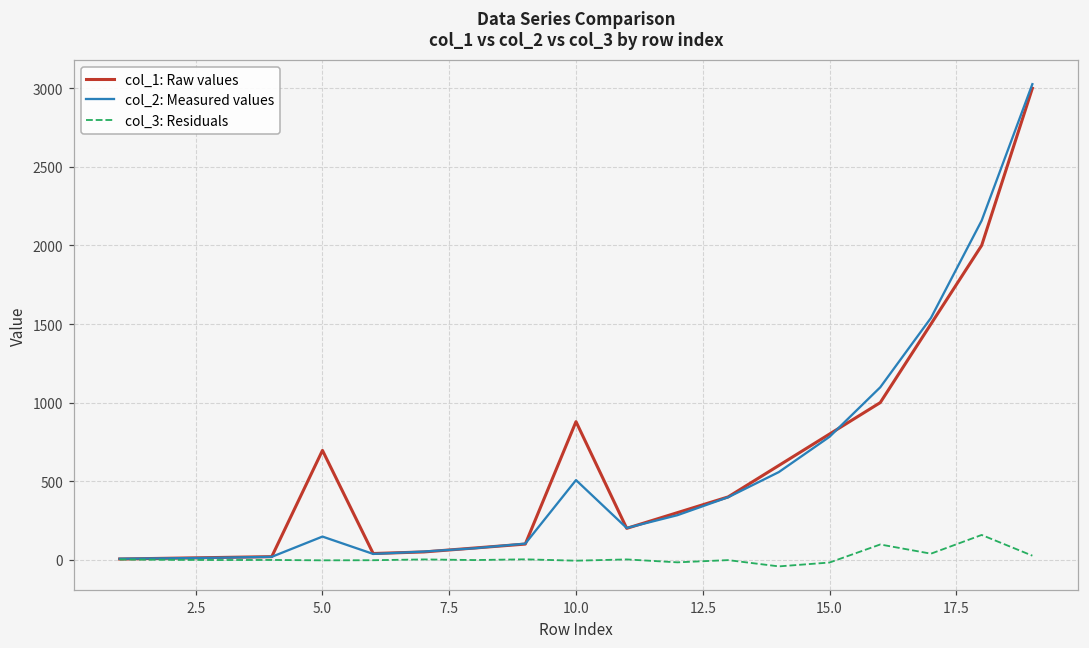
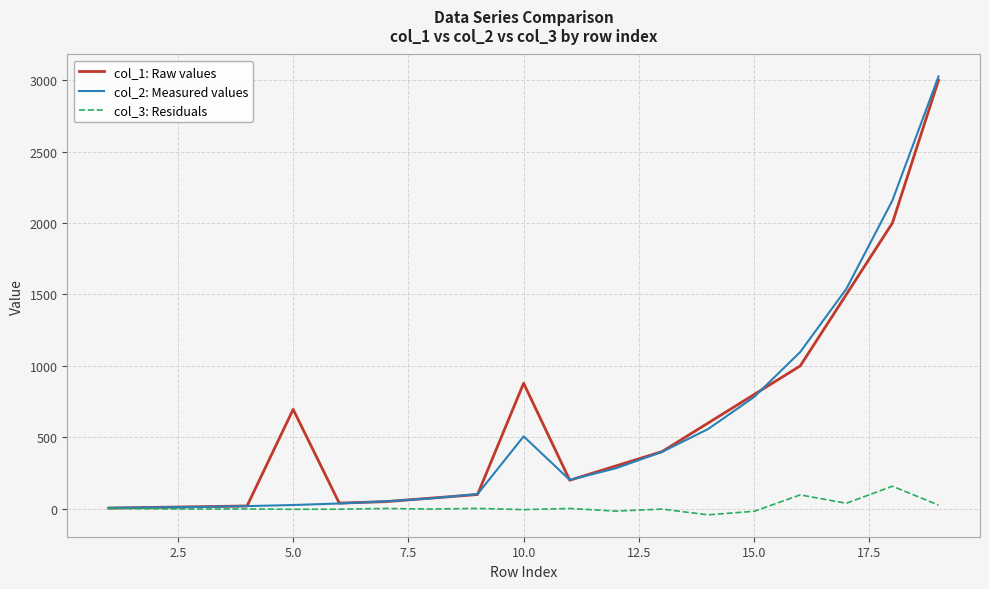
col_2: Measured values, 5.0: 150 -> 30
